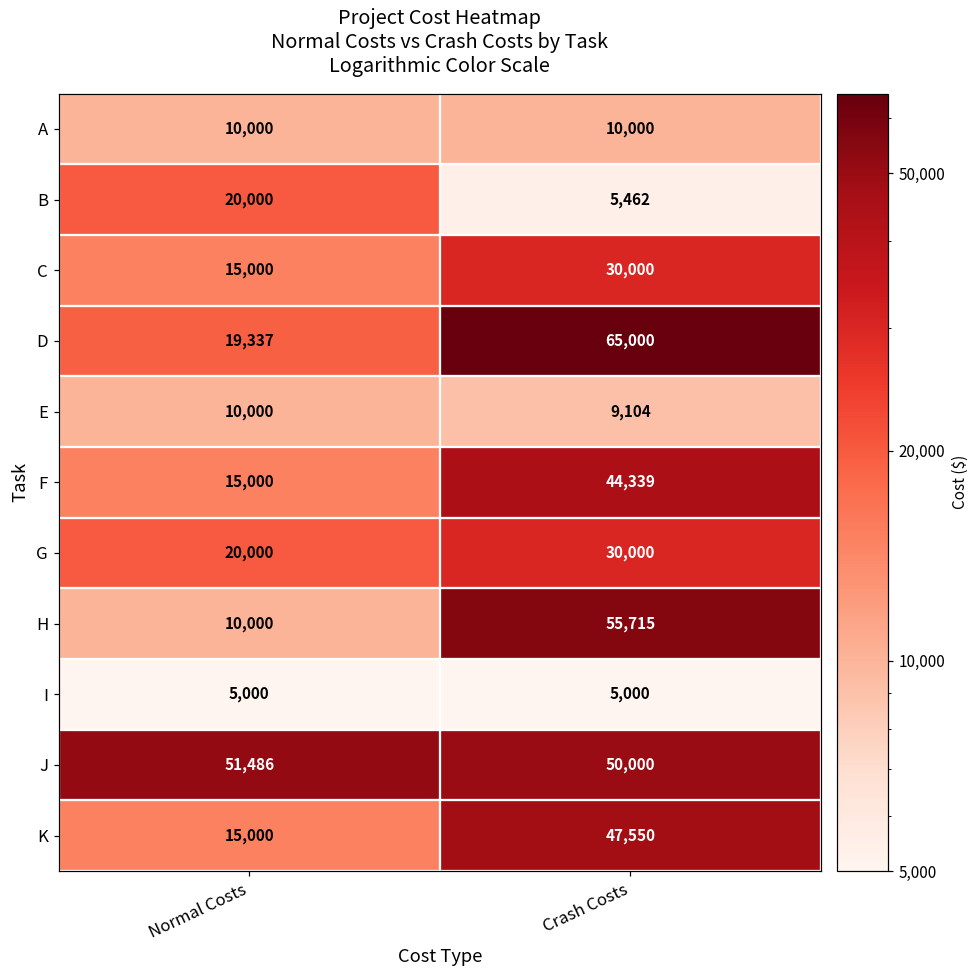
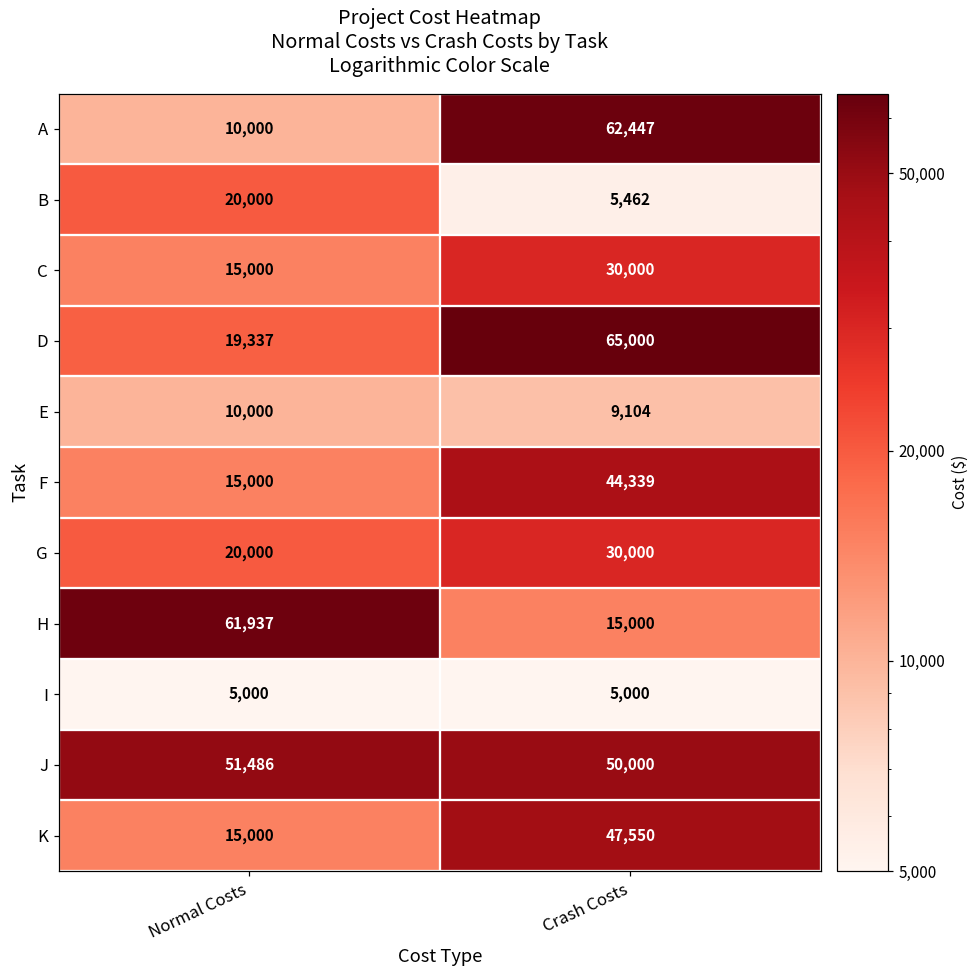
A, Crash Costs: 10,000 -> 62,447
H, Normal Costs: 10,000 -> 61,937
H, Crash Costs: 55,715 -> 15,000
